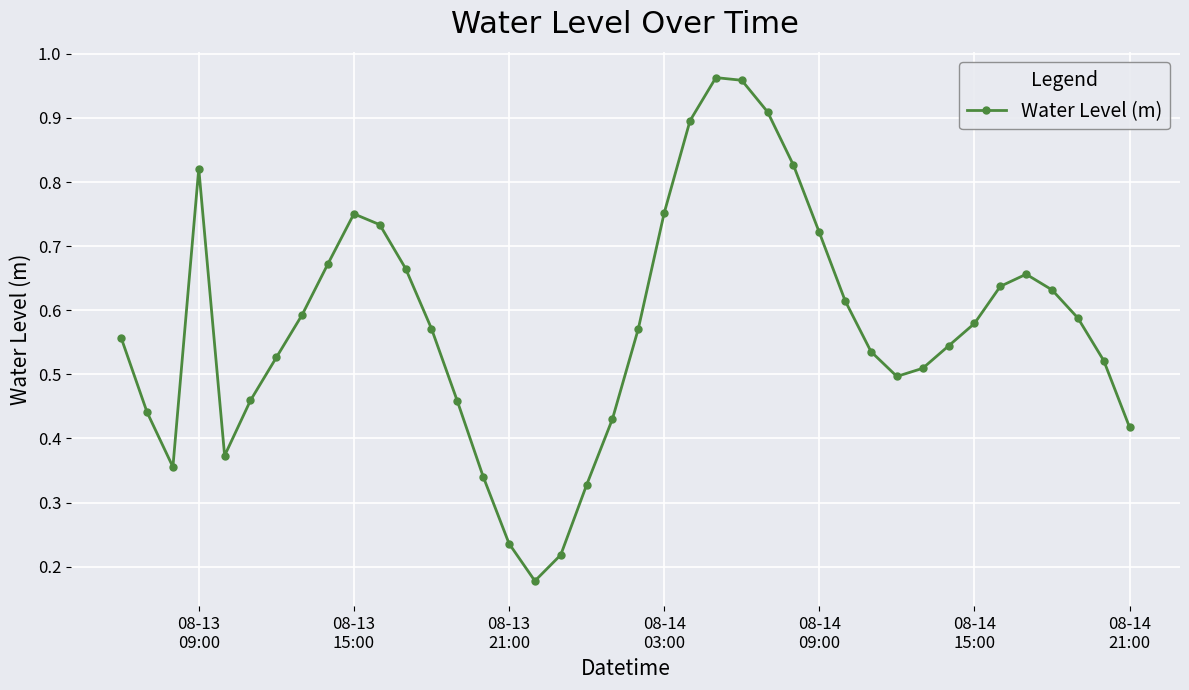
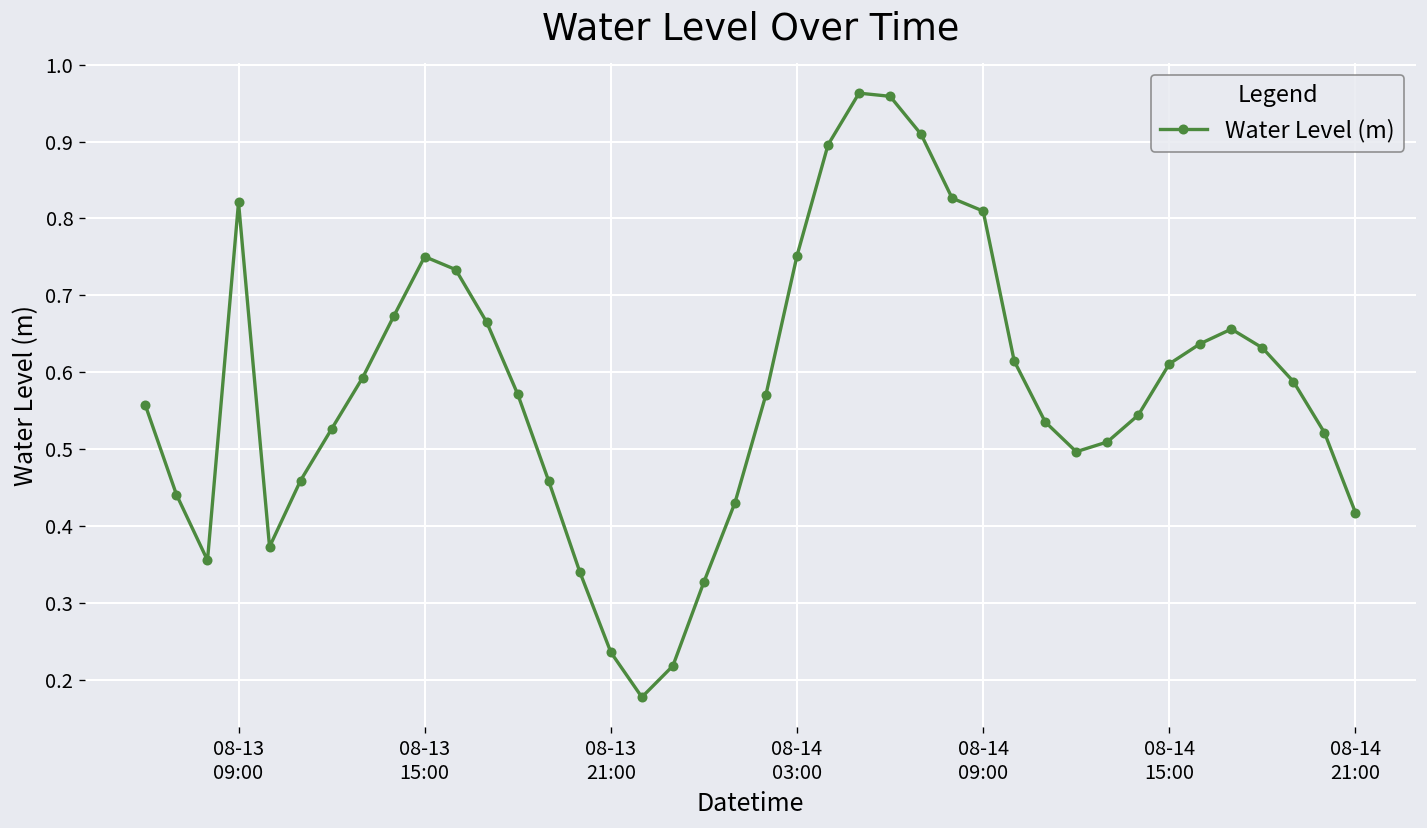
08-14 09:00: 0.72 -> 0.81
08-14 15:00: 0.58 -> 0.61
